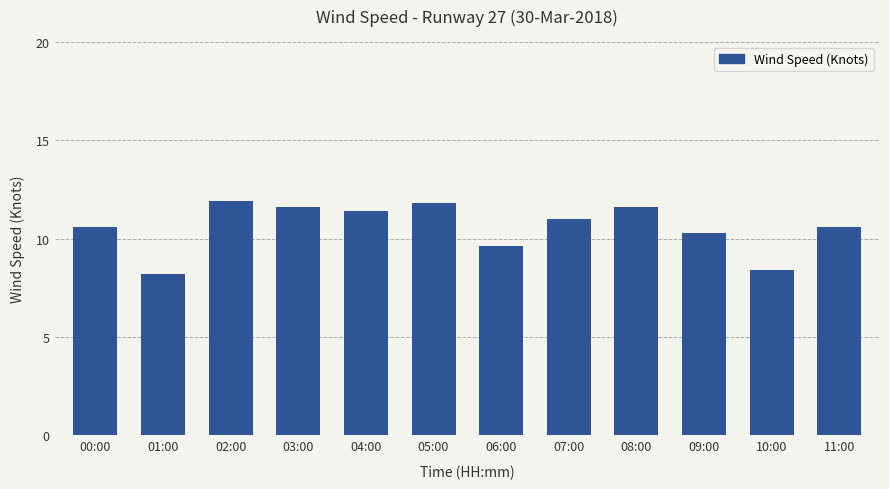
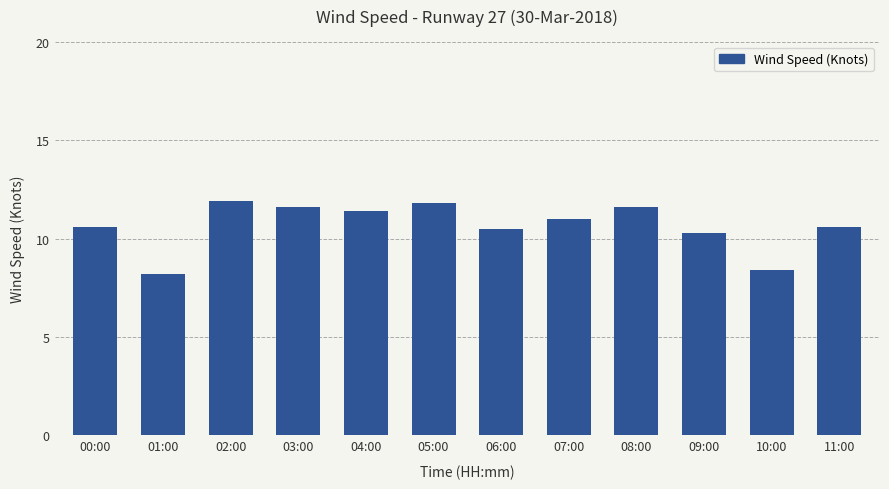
06:00: 9.6 -> 10.5
